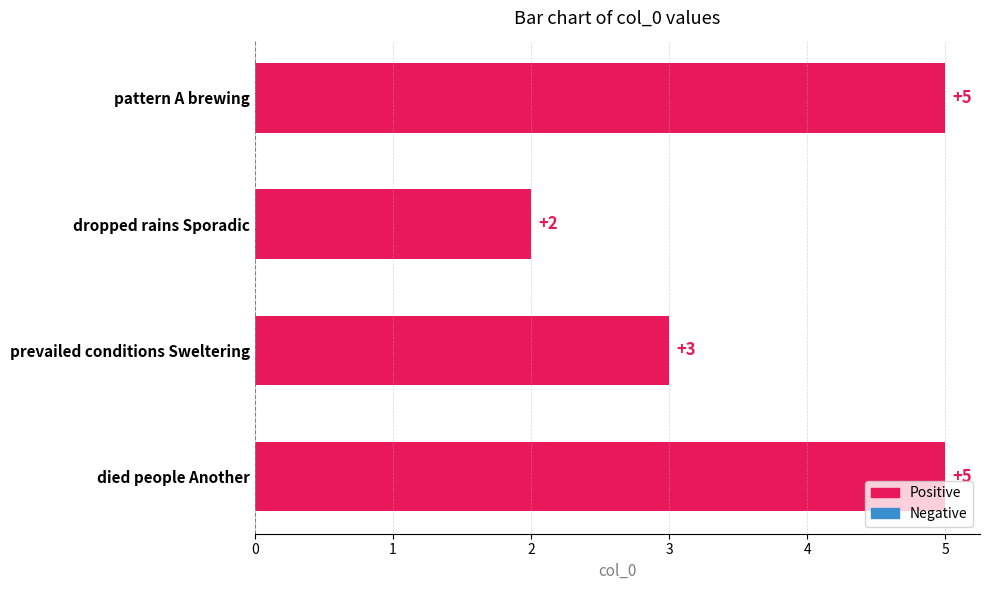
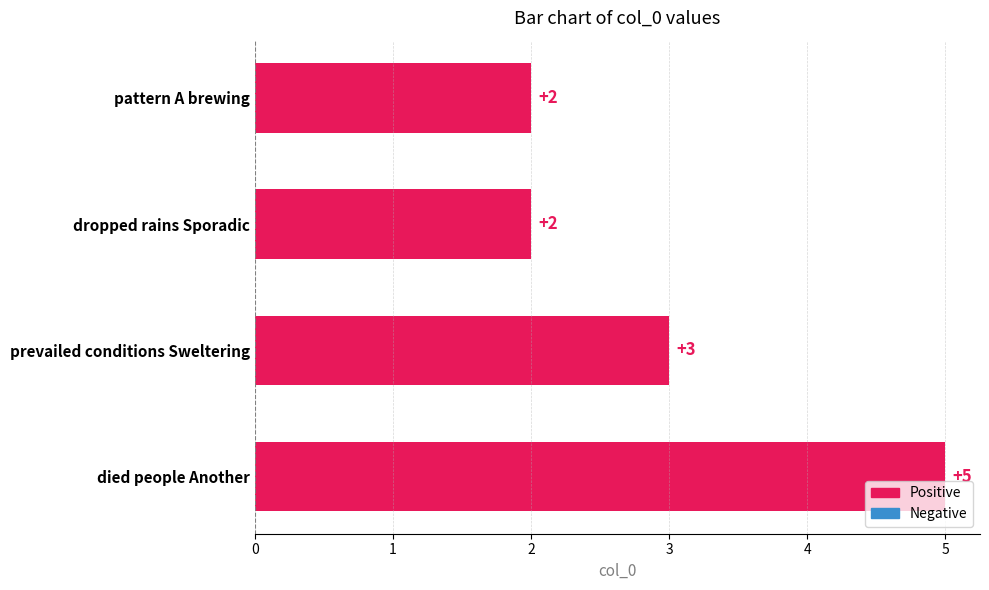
pattern A brewing: +5 -> +2
